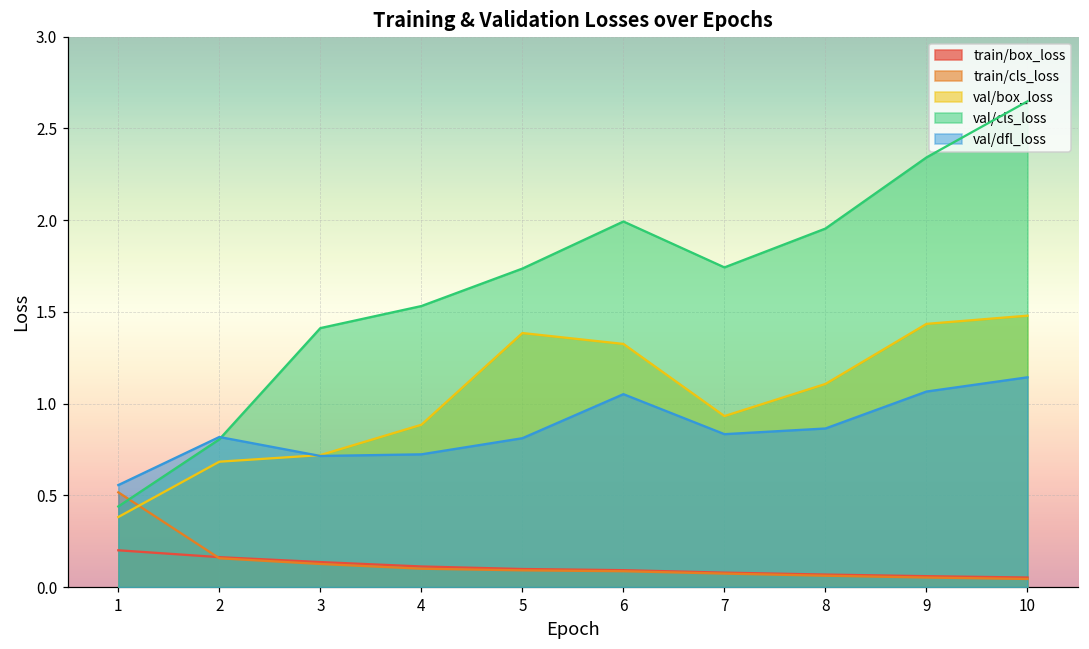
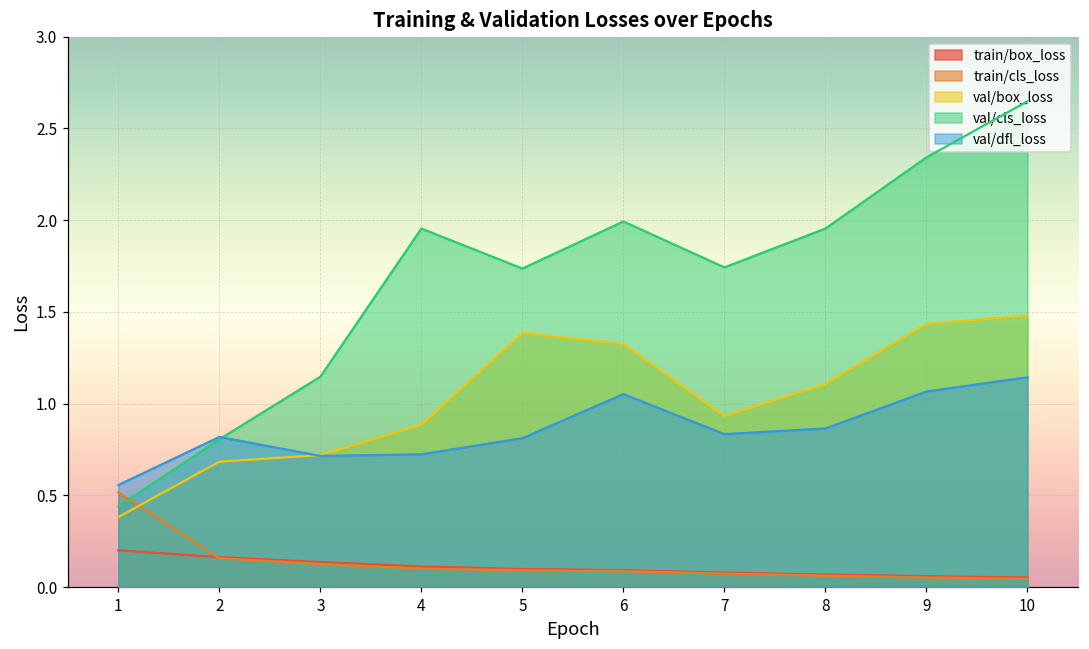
val/cls_loss, 3: 1.41 -> 1.15
val/cls_loss, 4: 1.53 -> 1.95
